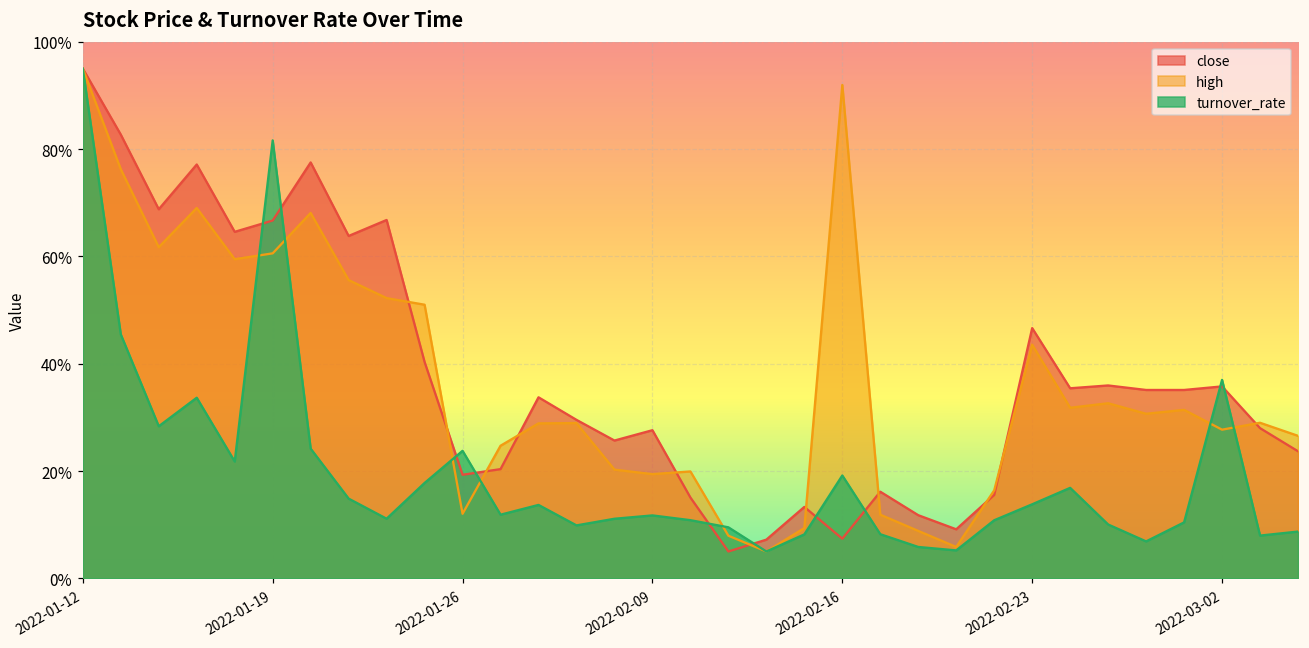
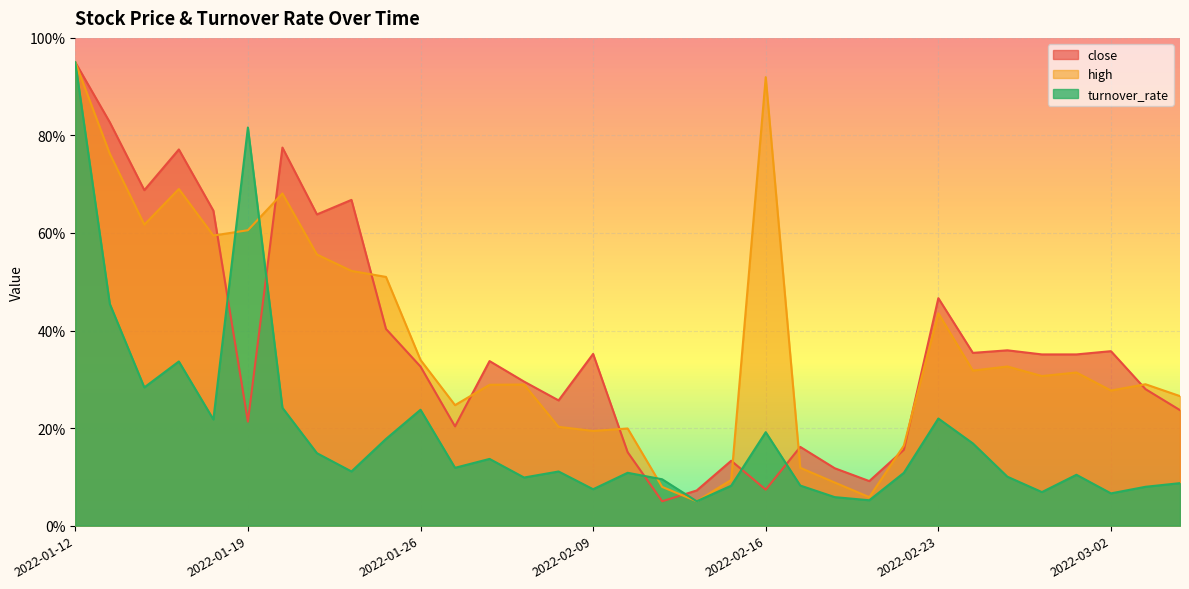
close, 2022-01-19: 67% -> 21%
close, 2022-01-26: 19% -> 33%
high, 2022-01-26: 12% -> 34%
close, 2022-02-09: 28% -> 35%
turnover_rate, 2022-02-09: 12% -> 7%
turnover_rate, 2022-02-23: 14% -> 22%
turnover_rate, 2022-03-02: 37% -> 7%
